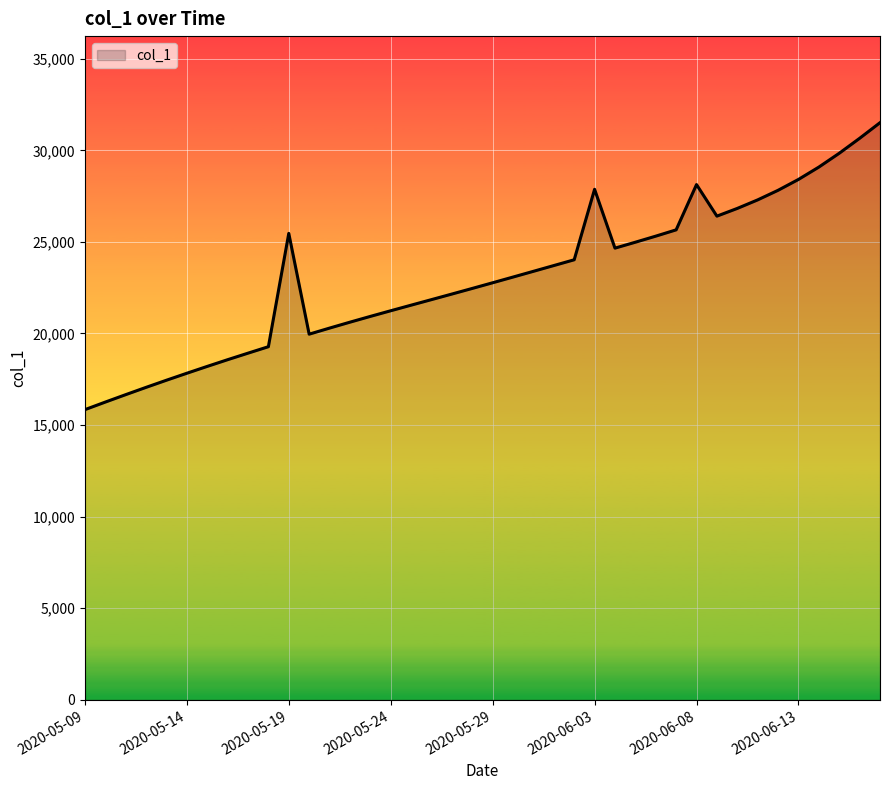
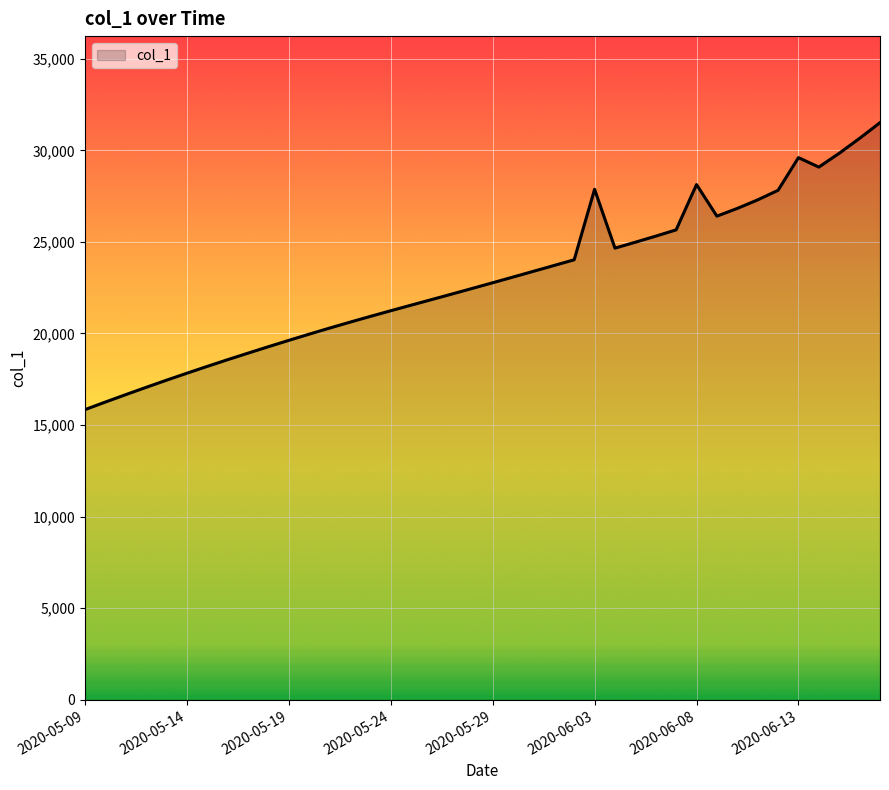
2020-05-19: 25,500 -> 19,600
2020-06-13: 28,400 -> 29,600
